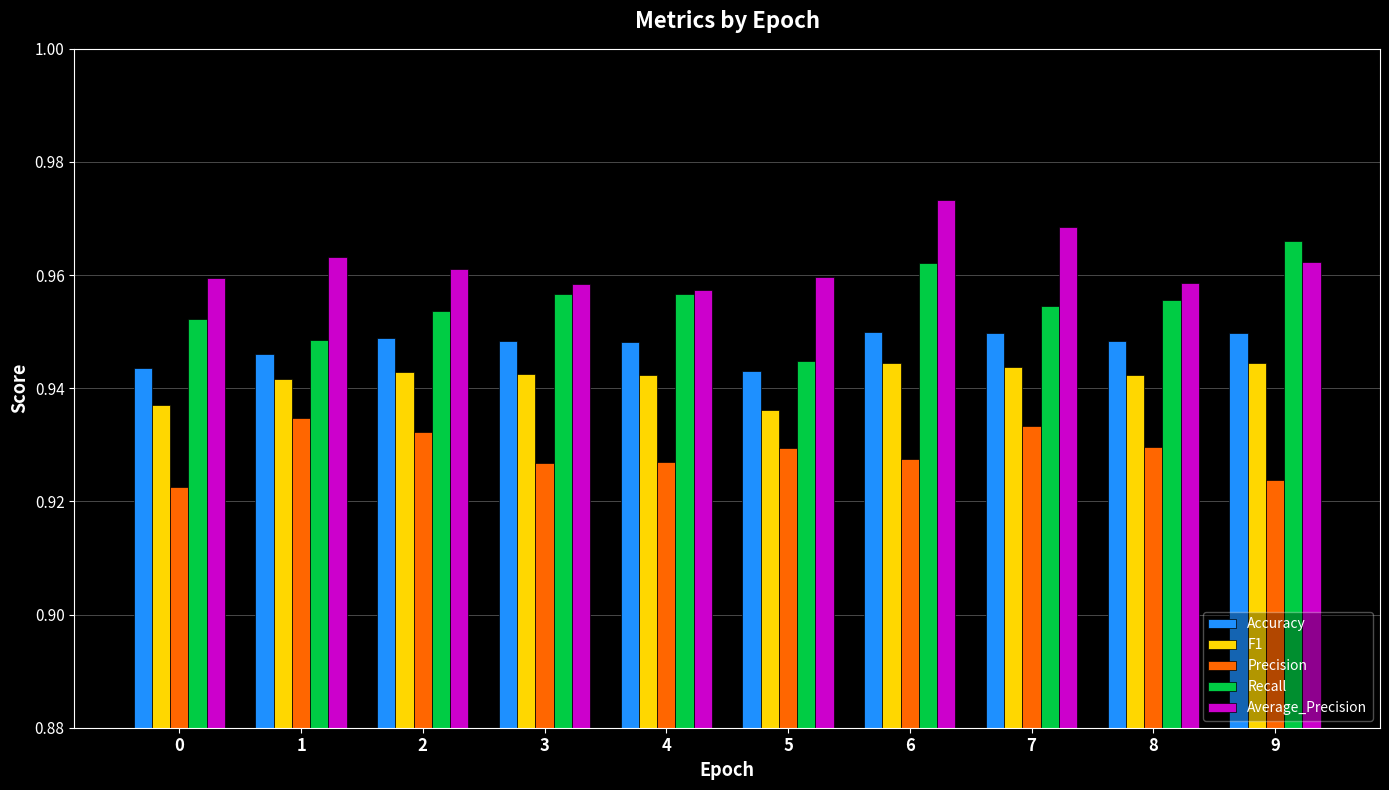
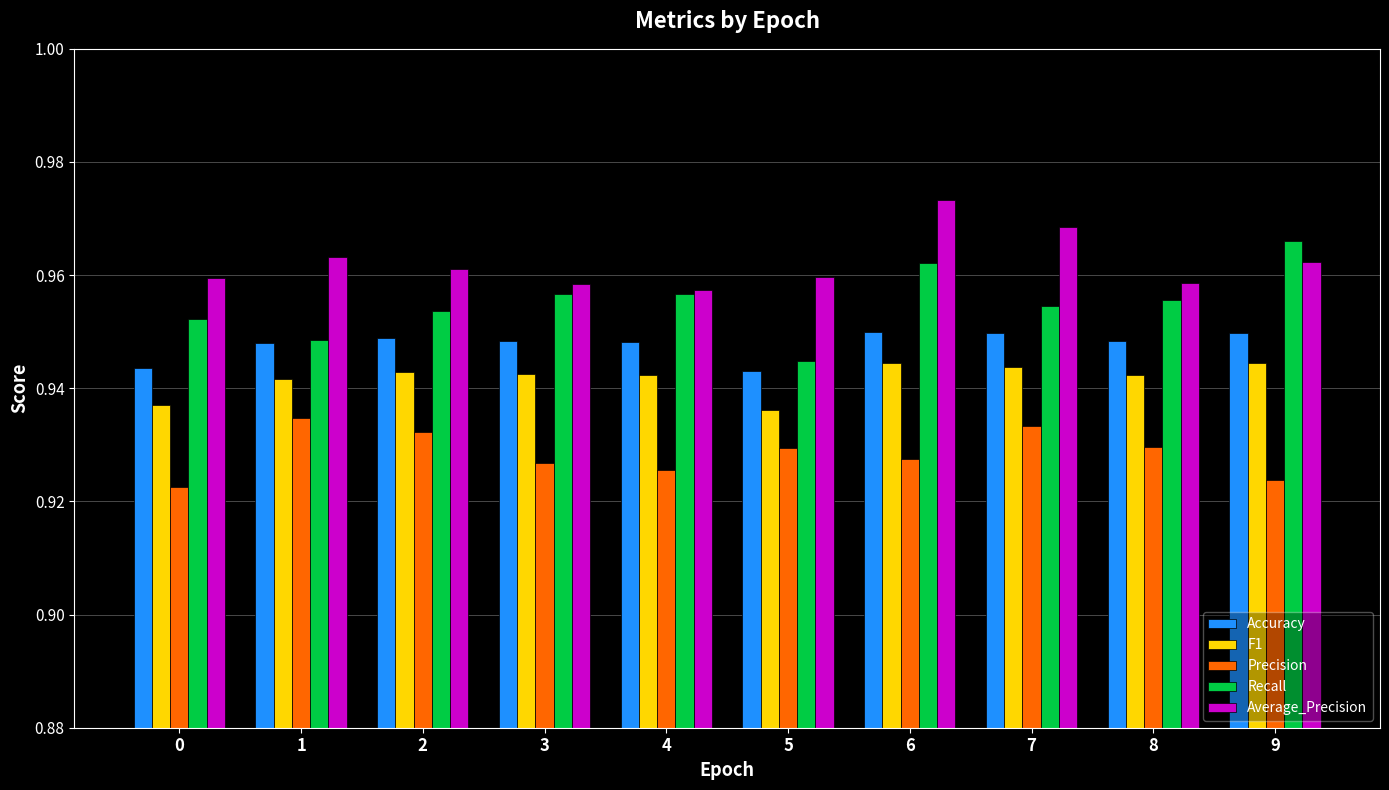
Accuracy, 1: 0.946 -> 0.948
Precision, 4: 0.927 -> 0.925
